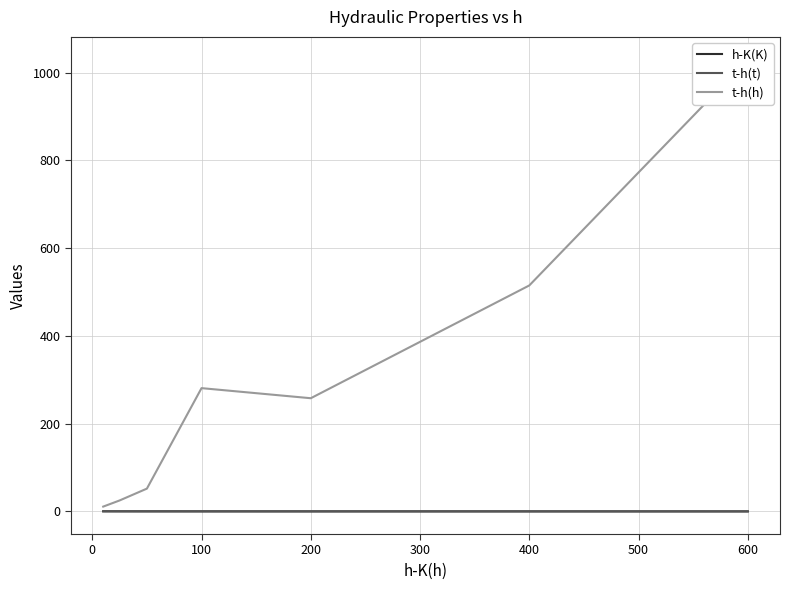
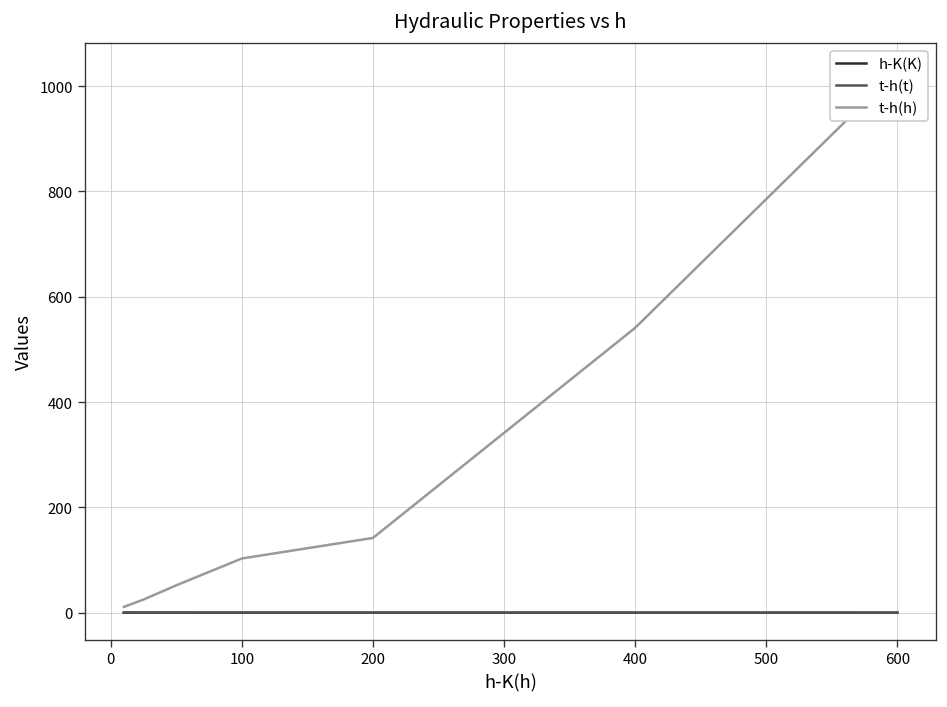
t-h(h), 100: 280 -> 100
t-h(h), 200: 260 -> 140
t-h(h), 400: 520 -> 540
